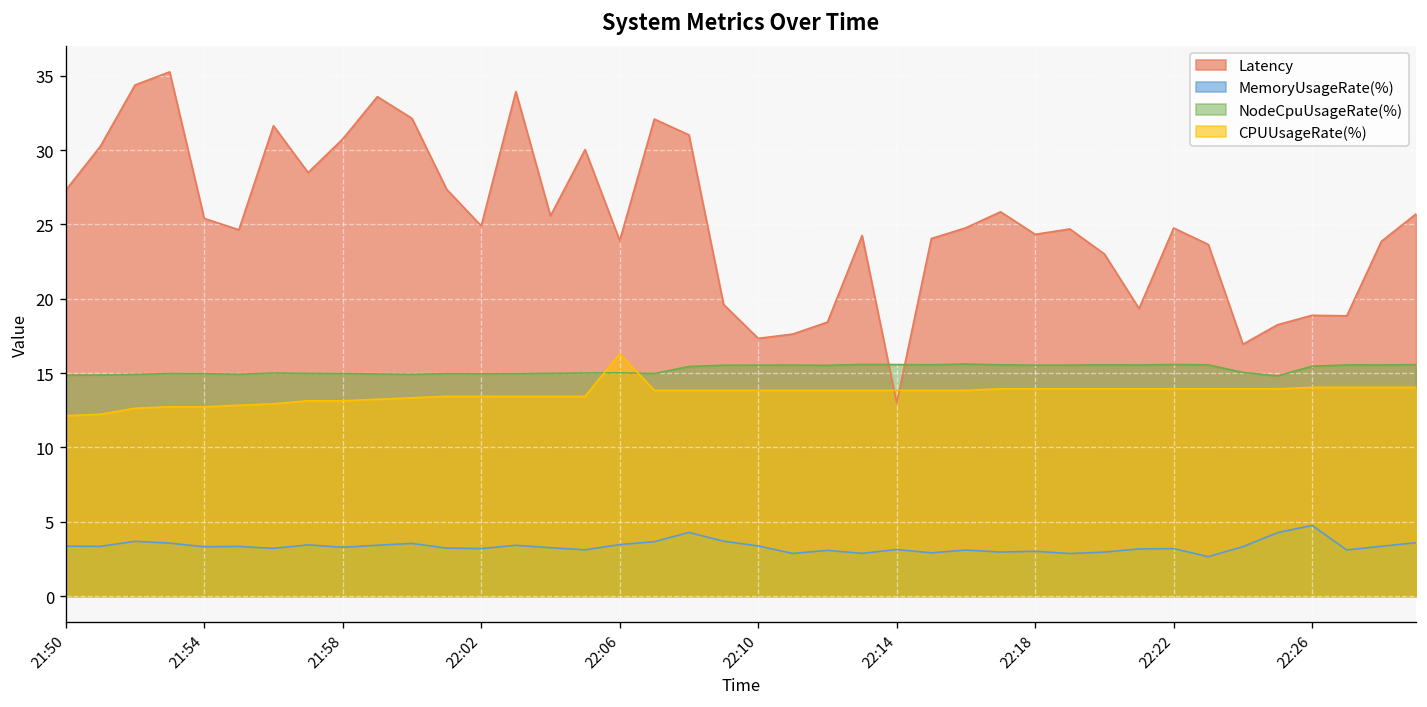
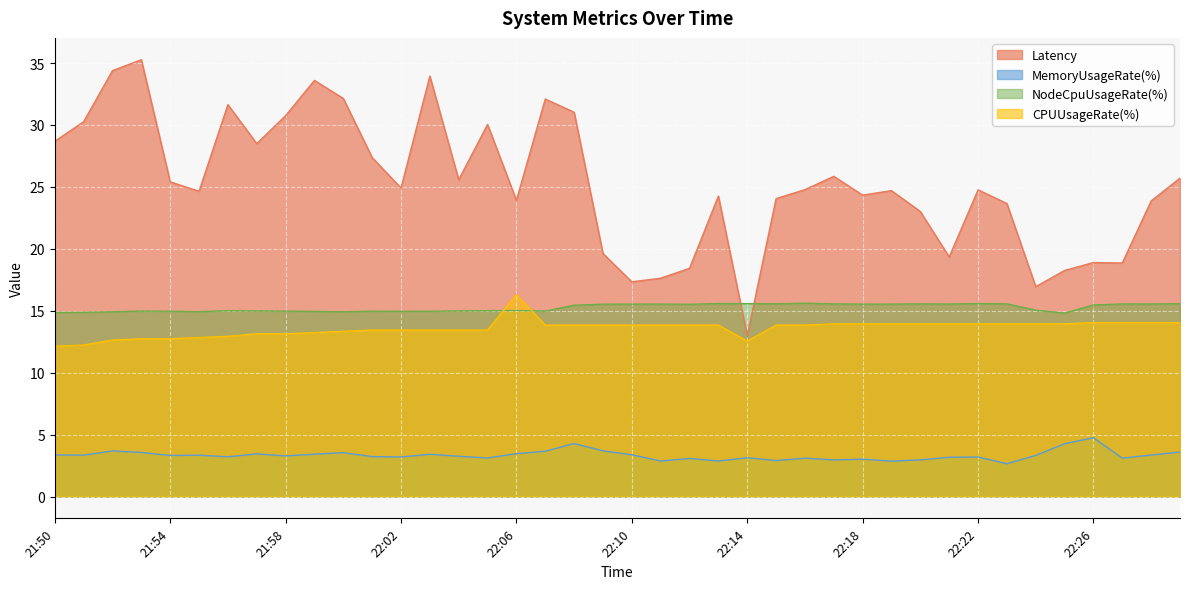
Latency, 21:50: 27.3 -> 28.7
CPUUsageRate(%), 22:14: 13.8 -> 12.6
